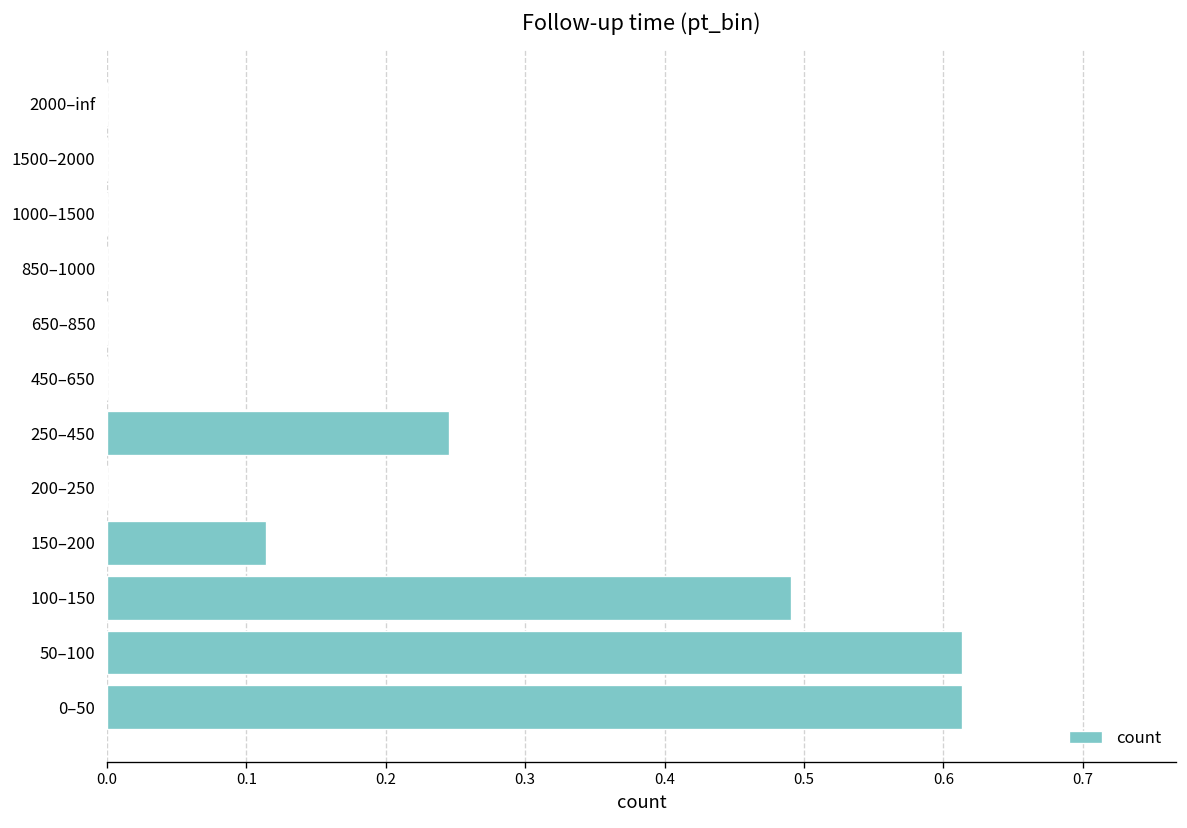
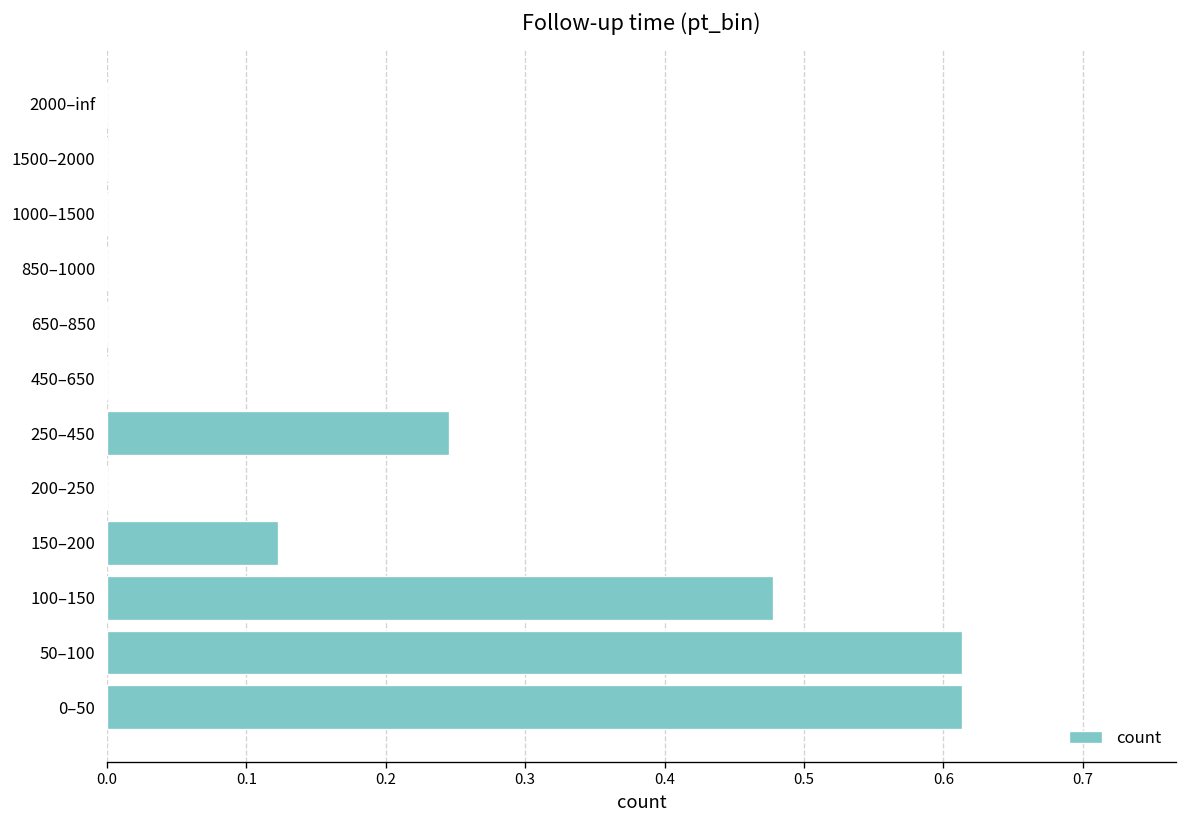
150–200: 0.114 -> 0.123
100–150: 0.491 -> 0.478
